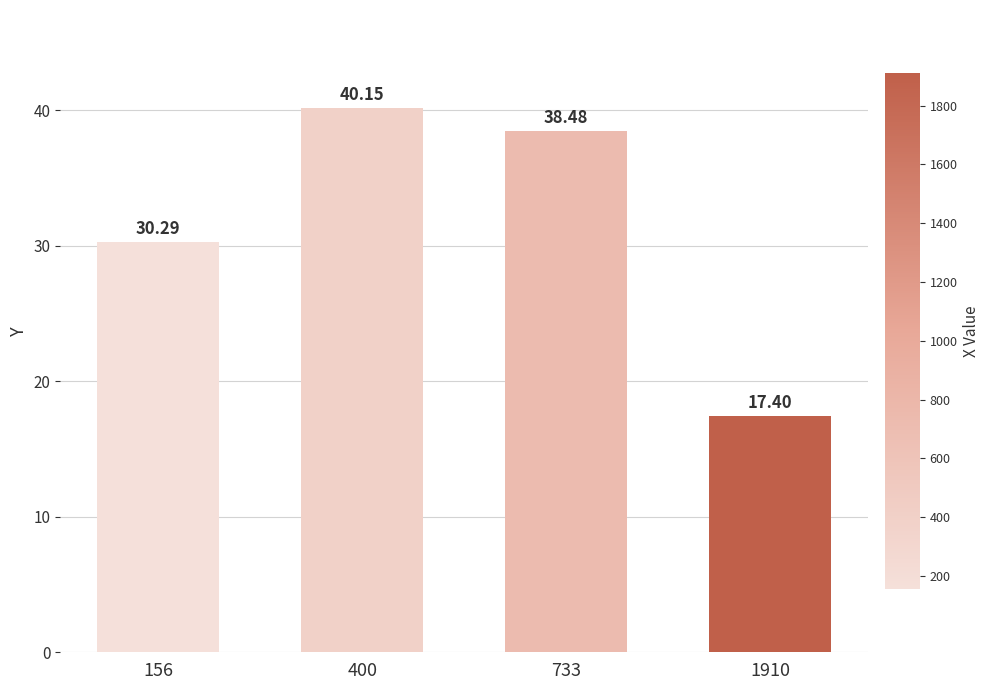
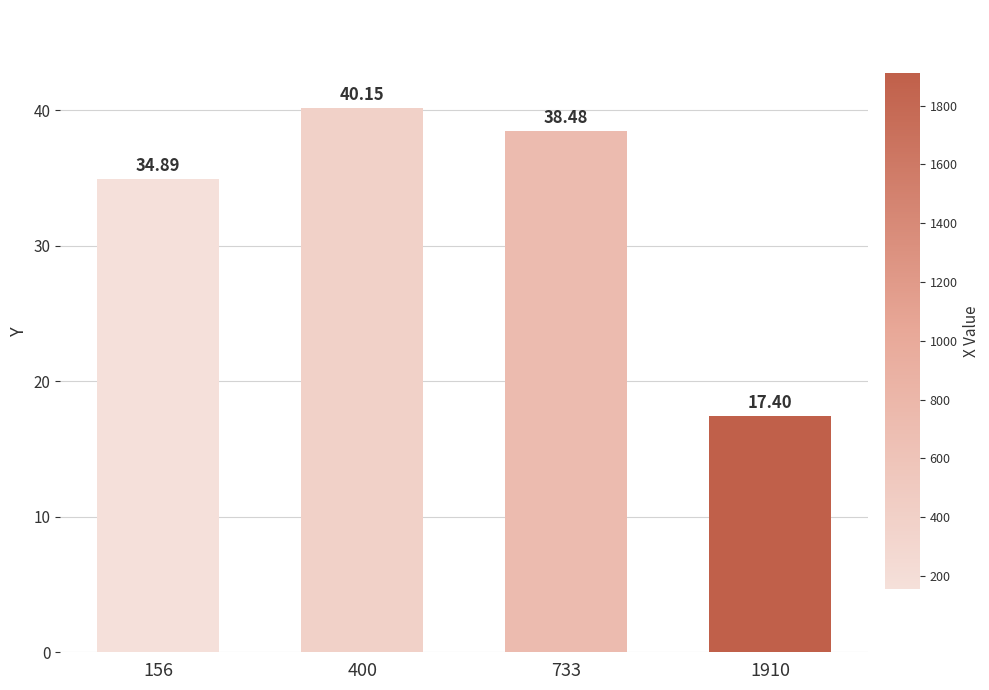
156: 30.29 -> 34.89
